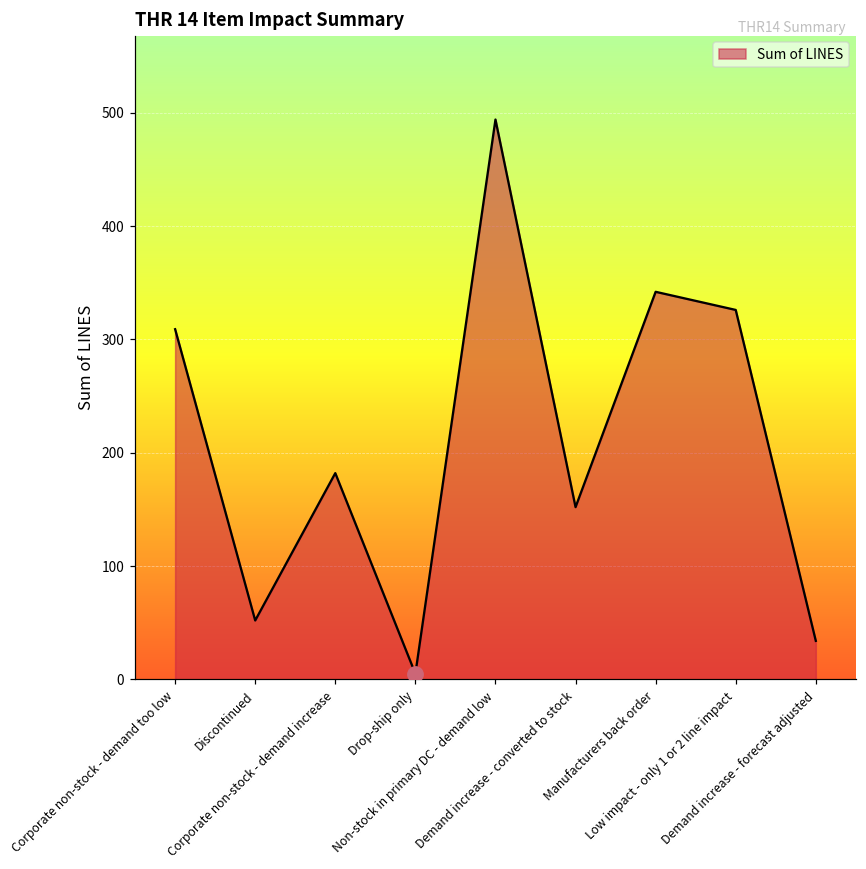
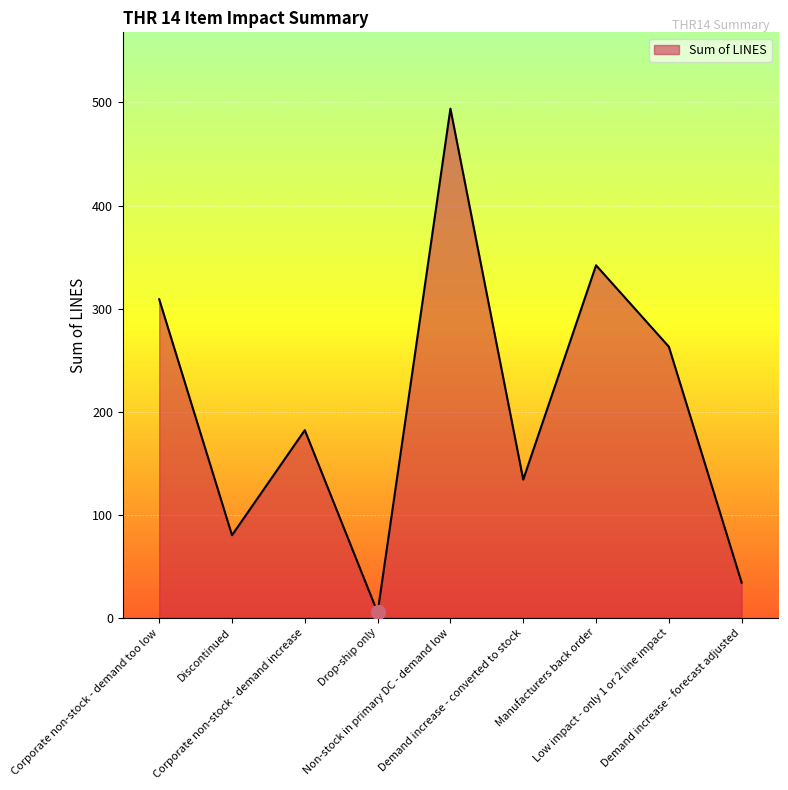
Sum of LINES, Discontinued: 52 -> 80
Sum of LINES, Demand increase - converted to stock: 152 -> 134
Sum of LINES, Low impact - only 1 or 2 line impact: 326 -> 263
